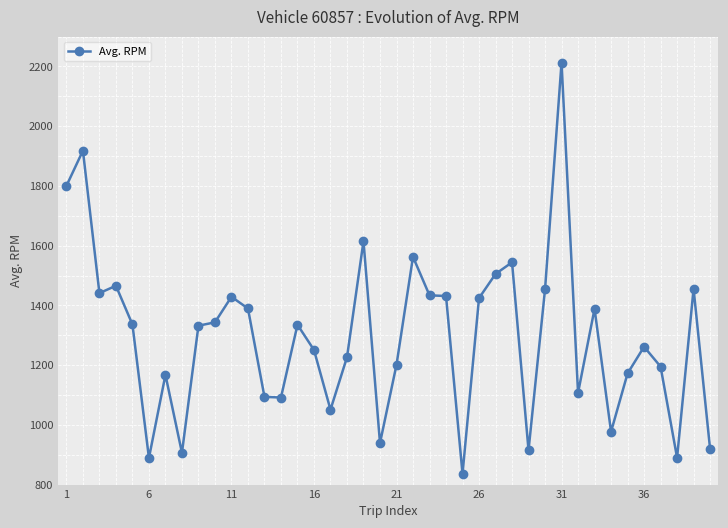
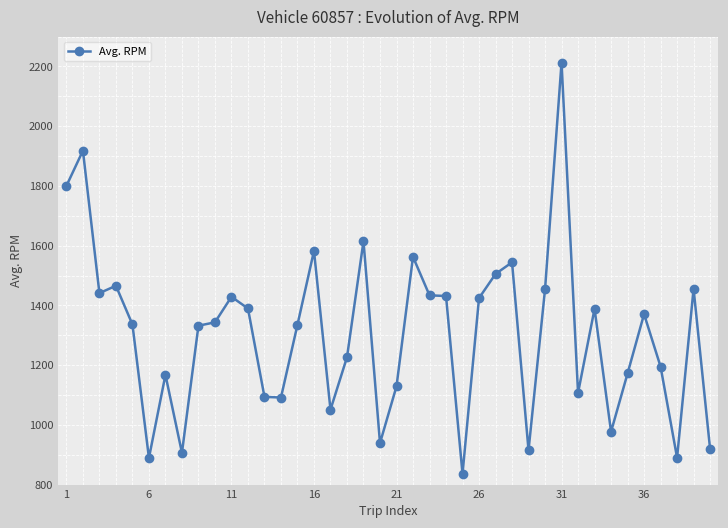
16: 1250 -> 1580
21: 1200 -> 1130
36: 1260 -> 1370
